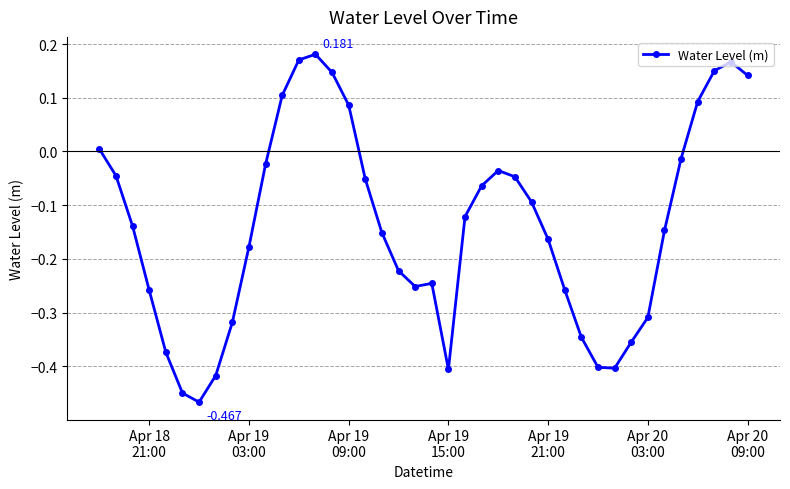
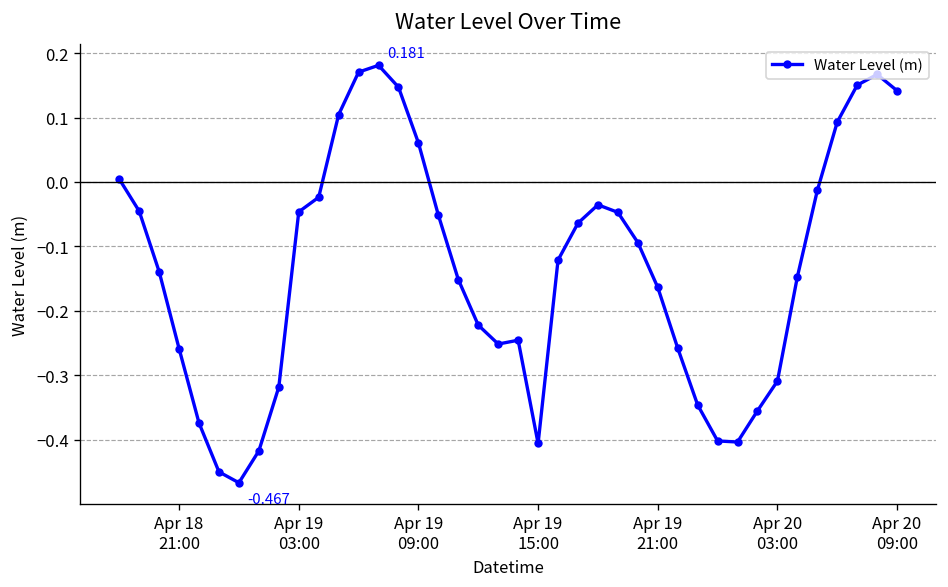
Apr 19 03:00: -0.18 -> -0.05
Apr 19 09:00: 0.09 -> 0.06
